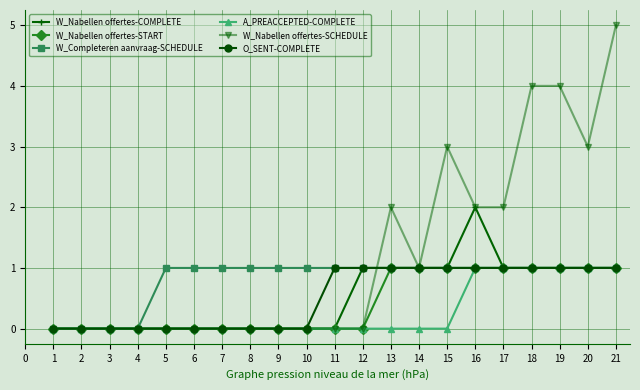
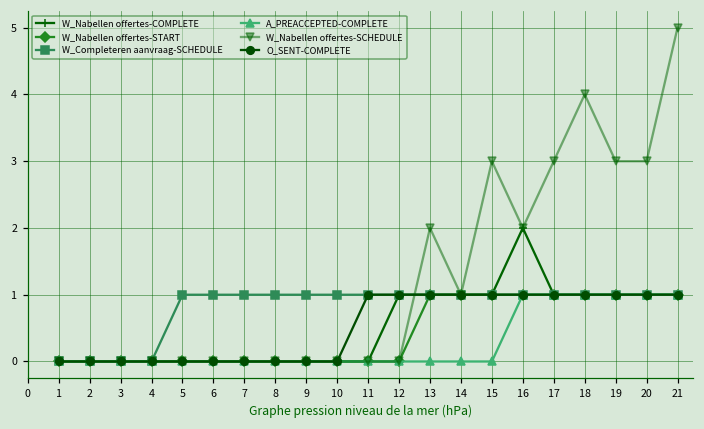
W_Nabellen offertes-SCHEDULE, 17: 2 -> 3
W_Nabellen offertes-SCHEDULE, 19: 4 -> 3
